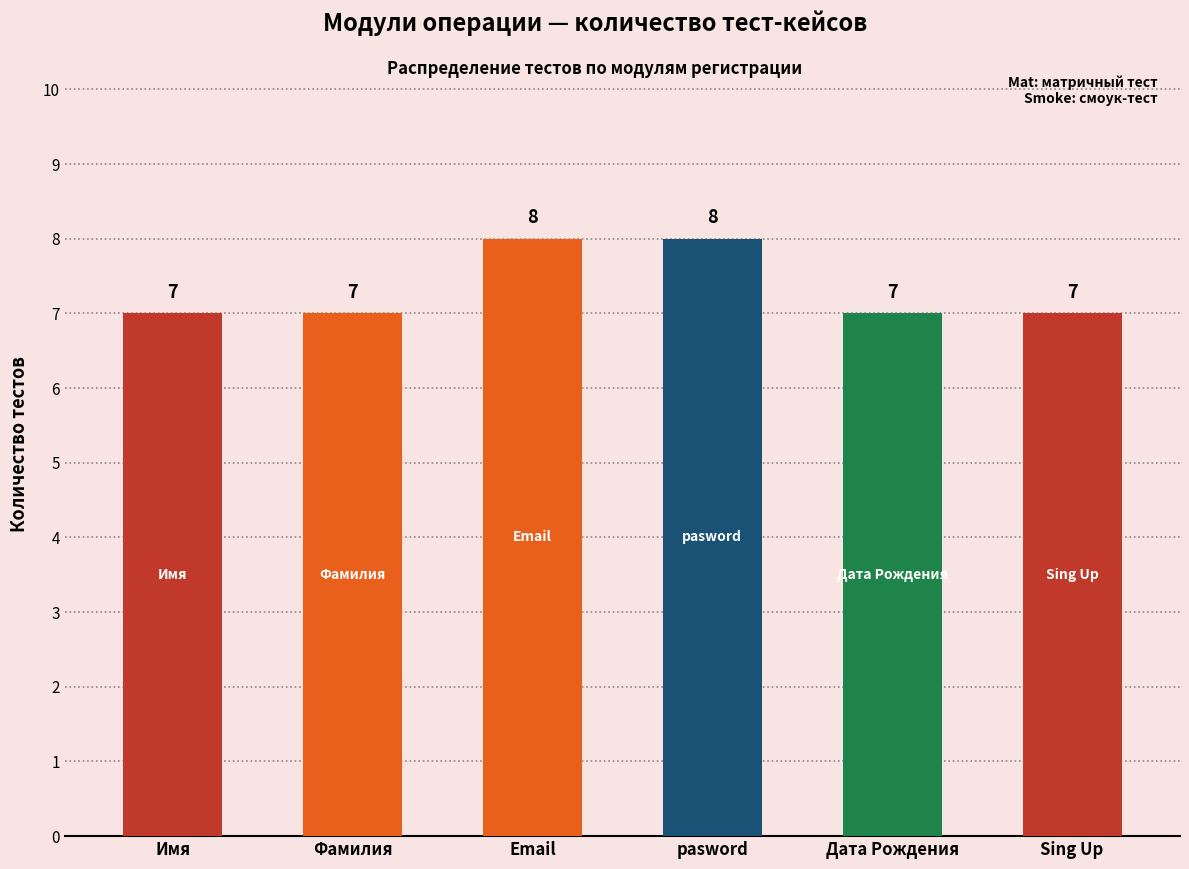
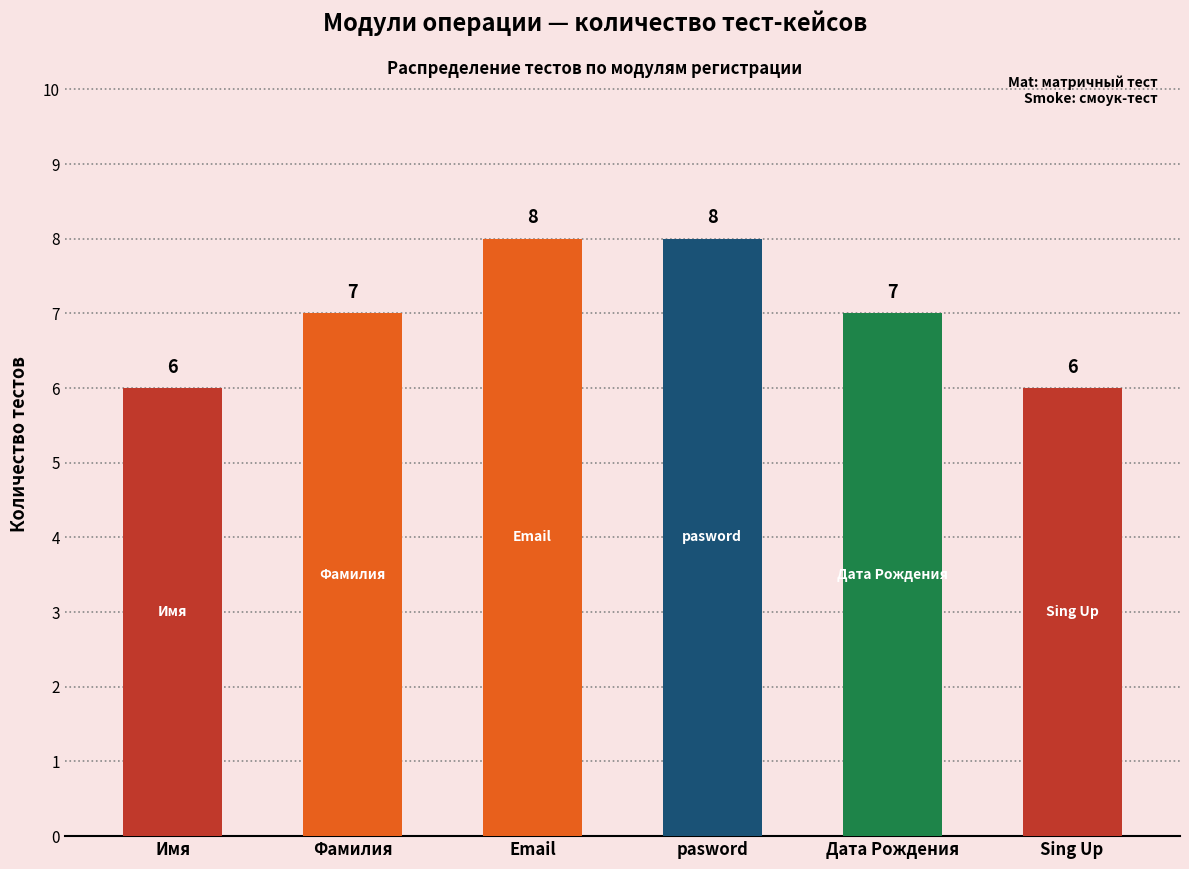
Имя: 7 -> 6
Sing Up: 7 -> 6
